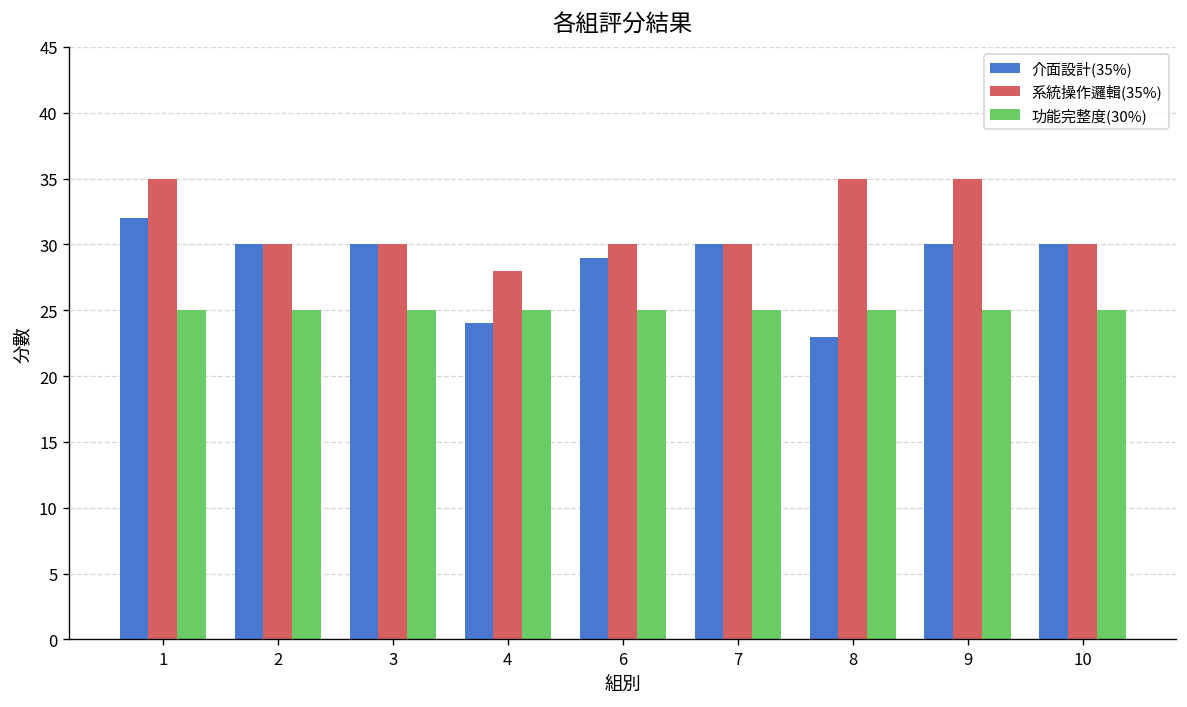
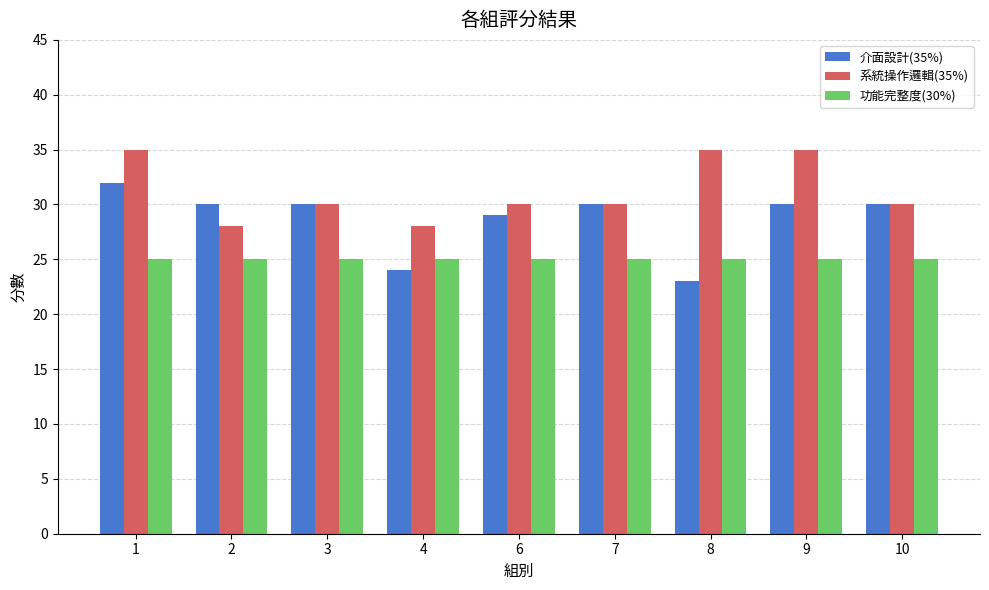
系統操作邏輯(35%), 2: 30 -> 28
